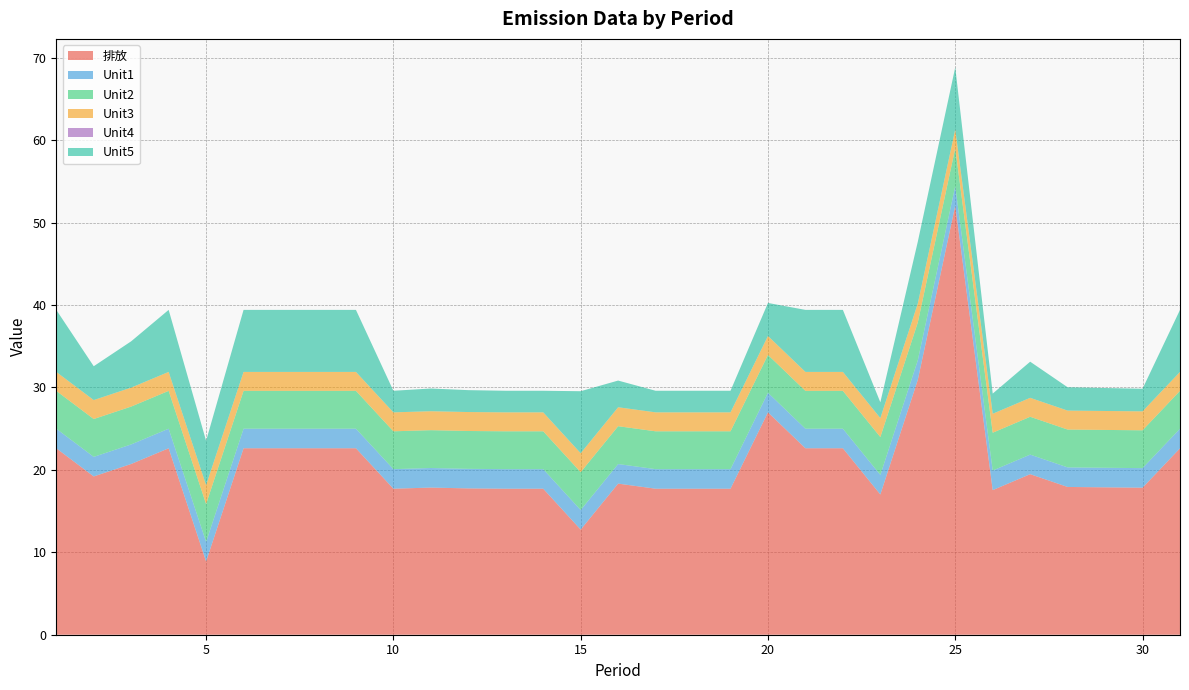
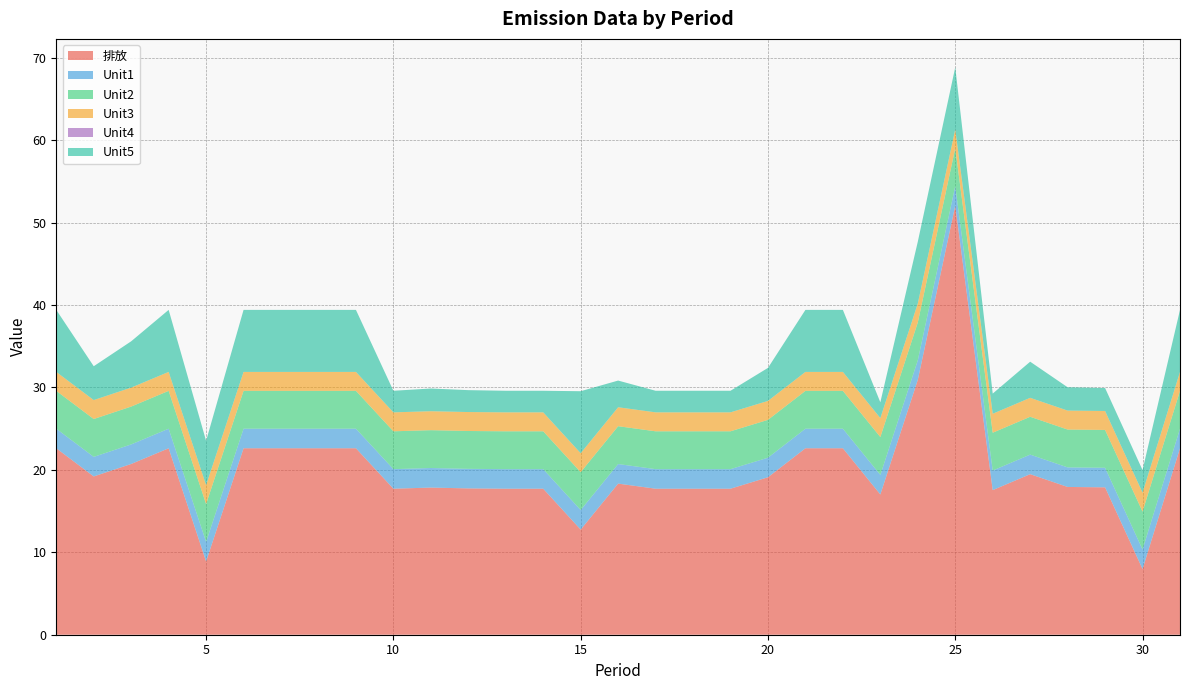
排放, 20: 27 -> 19
排放, 30: 18 -> 8
